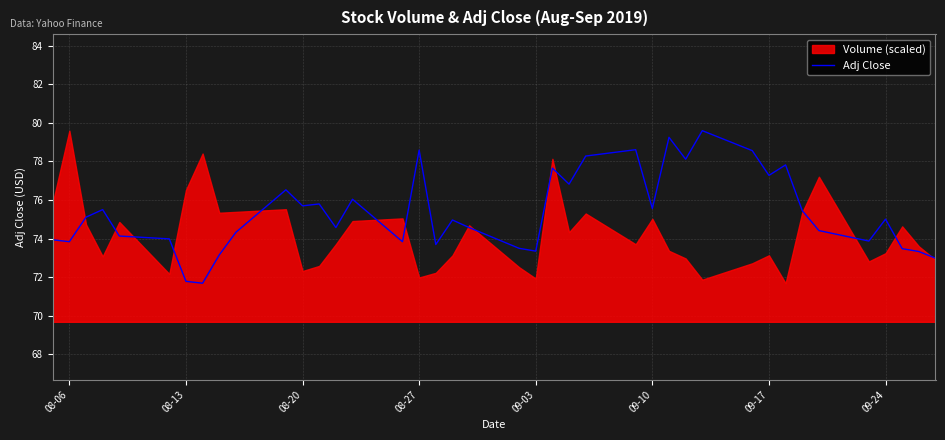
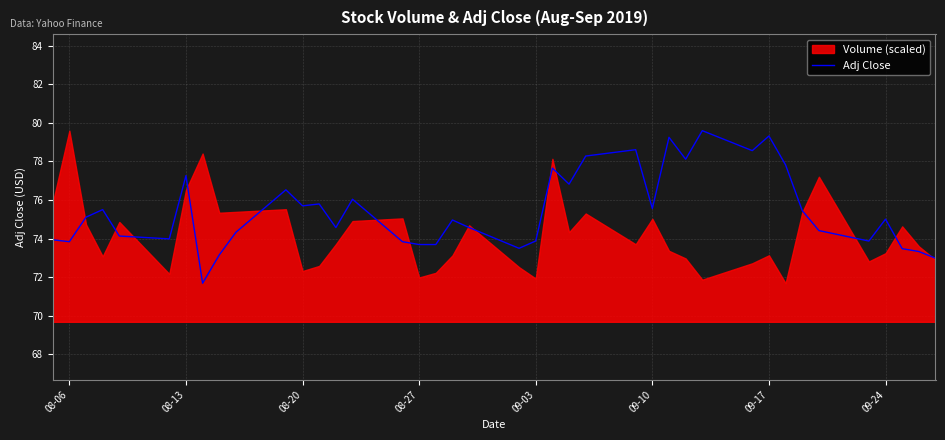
Adj Close, 08-13: 71.8 -> 77.3
Adj Close, 08-27: 78.6 -> 73.7
Adj Close, 09-03: 73.4 -> 73.9
Adj Close, 09-17: 77.3 -> 79.3
